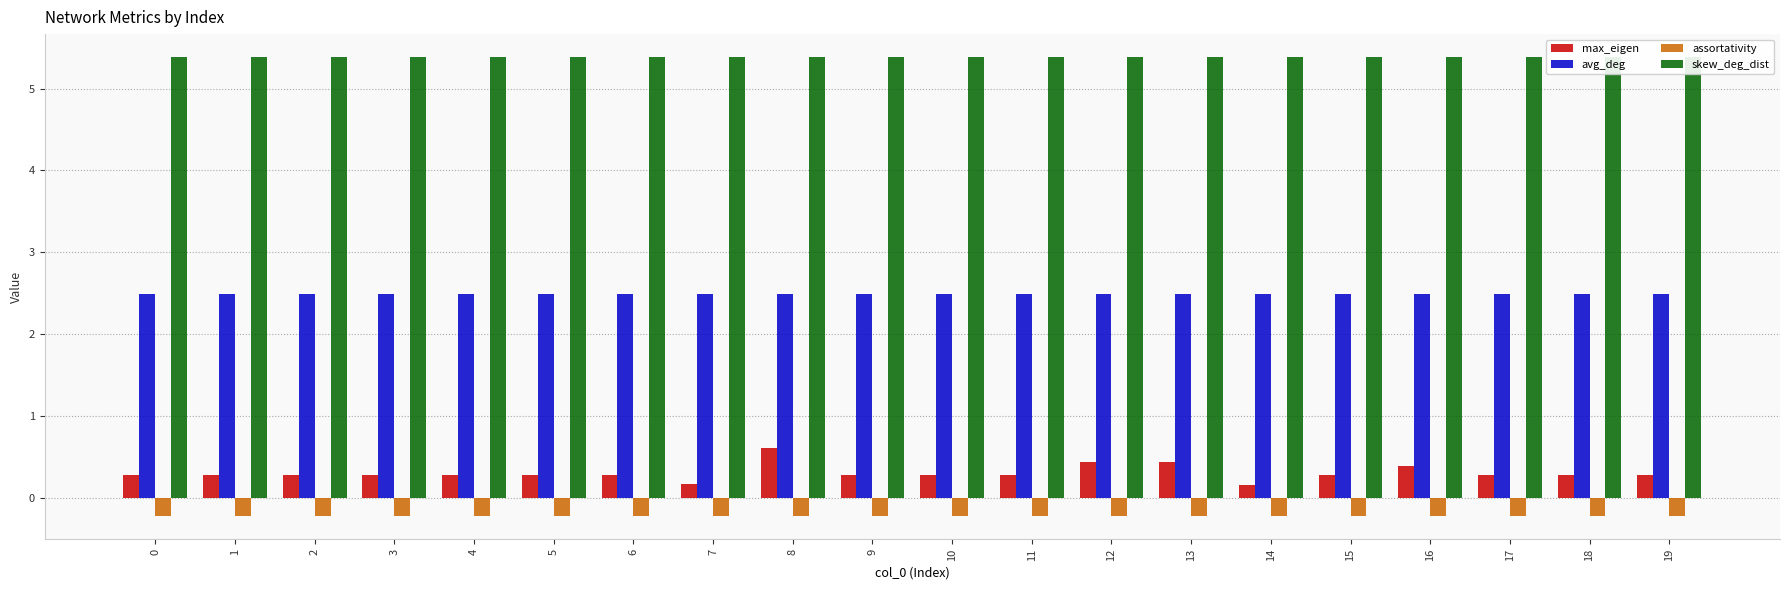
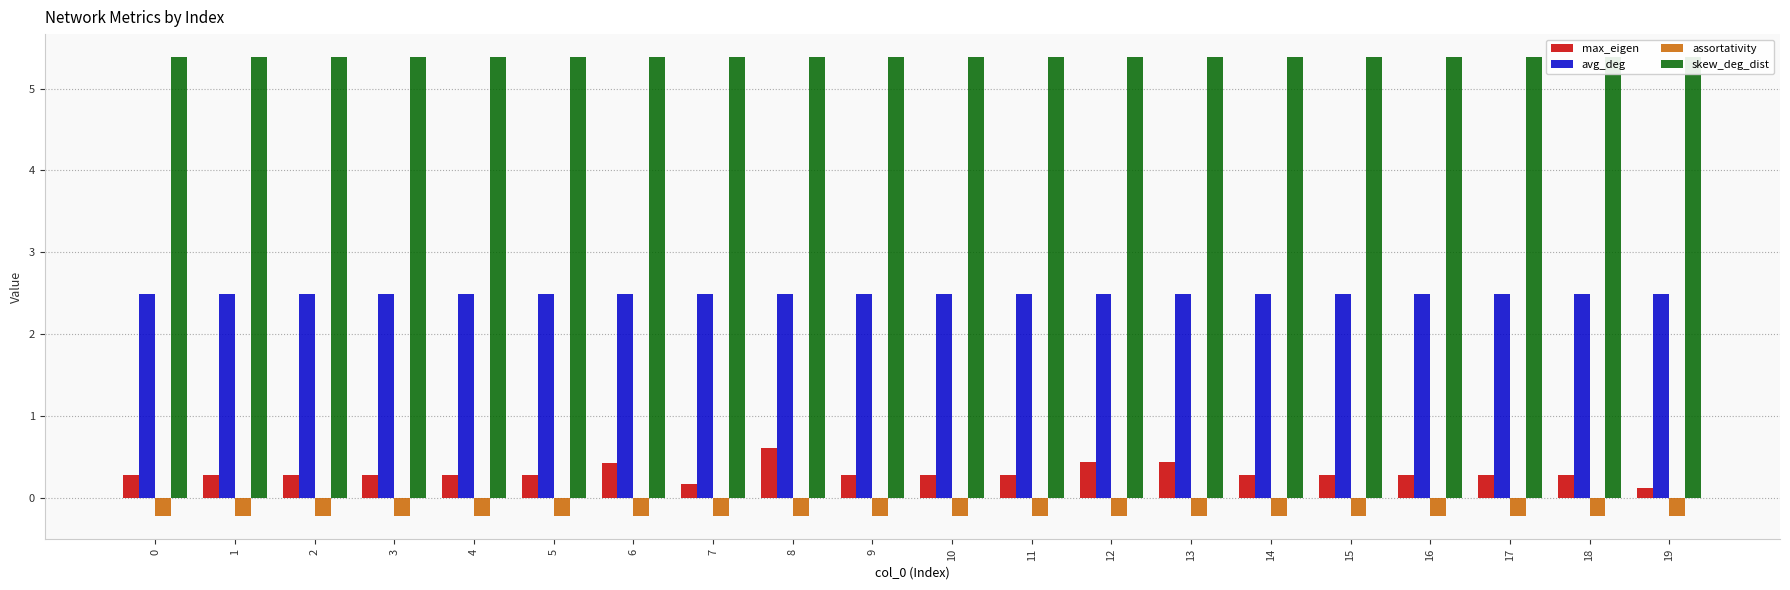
max_eigen, 6: 0.3 -> 0.4
max_eigen, 14: 0.2 -> 0.3
max_eigen, 16: 0.4 -> 0.3
max_eigen, 19: 0.3 -> 0.1
